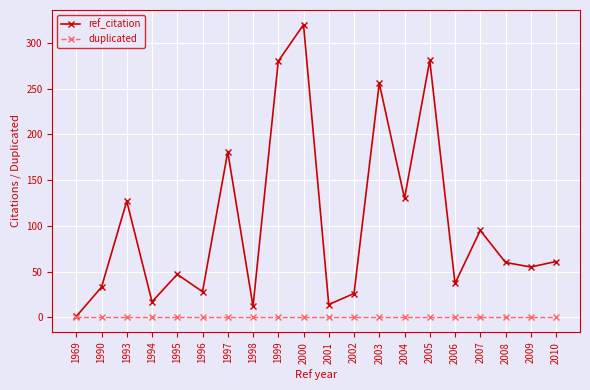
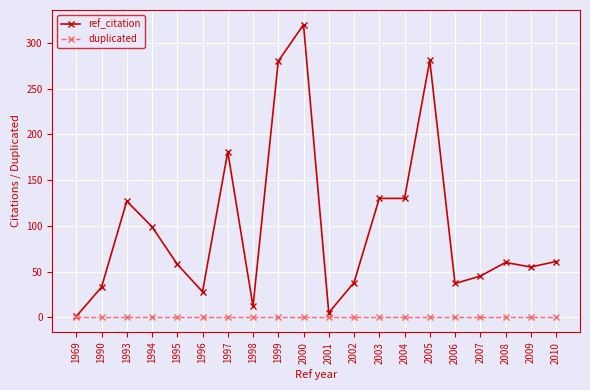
ref_citation, 1994: 20 -> 100
ref_citation, 1995: 50 -> 60
ref_citation, 2001: 14 -> 5
ref_citation, 2002: 30 -> 40
ref_citation, 2003: 260 -> 130
ref_citation, 2007: 100 -> 50
